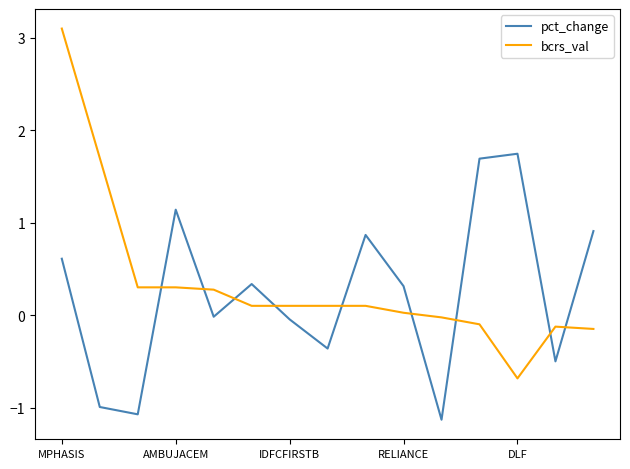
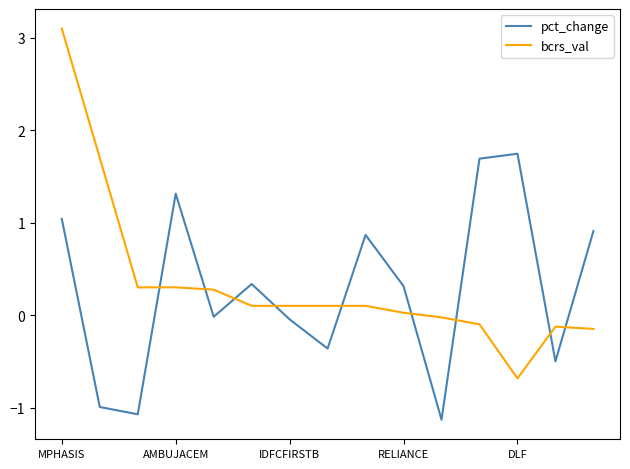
pct_change, MPHASIS: 0.6 -> 1.0
pct_change, AMBUJACEM: 1.1 -> 1.3
